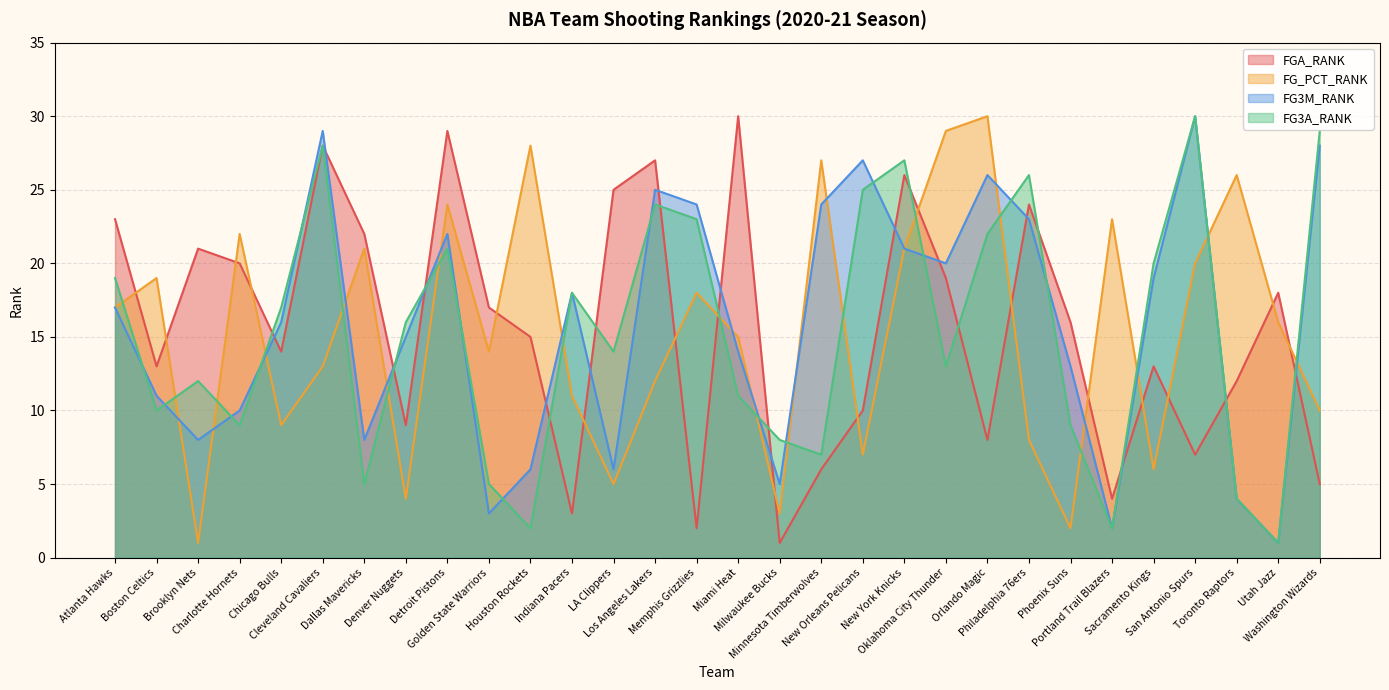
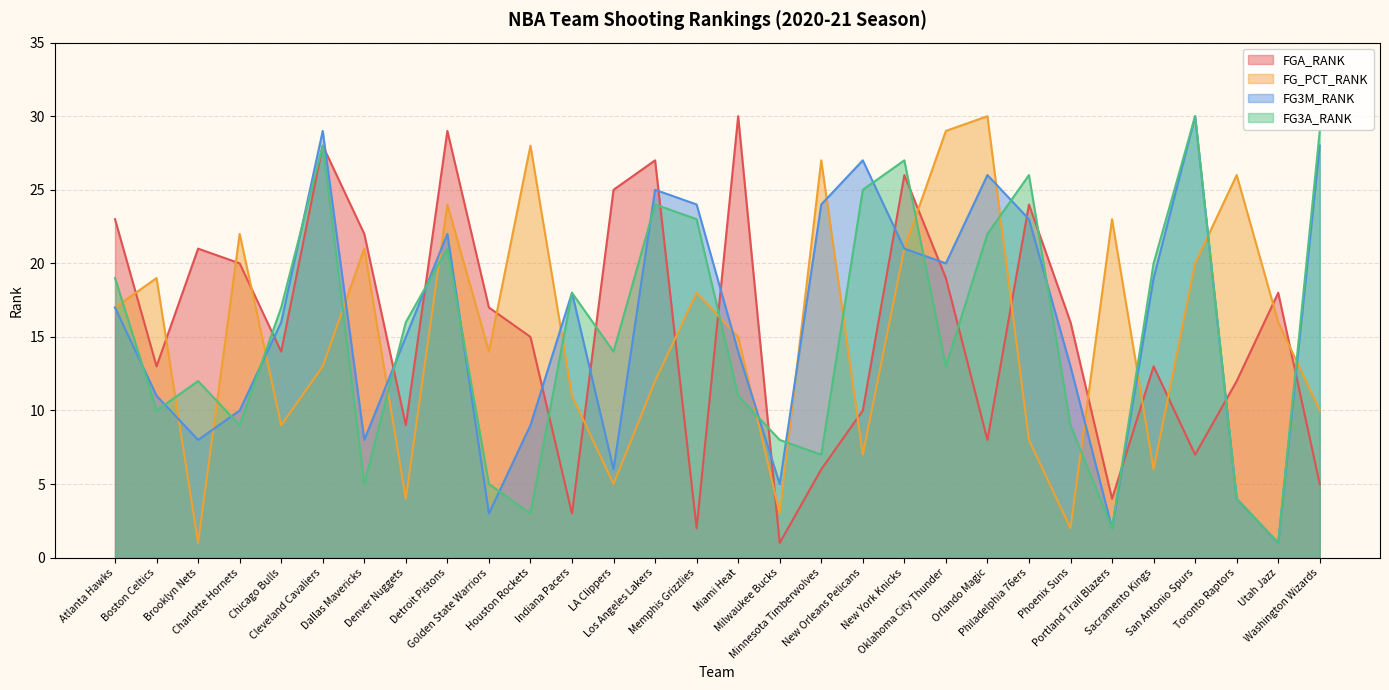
FG3M_RANK, Houston Rockets: 6 -> 9
FG3A_RANK, Houston Rockets: 2 -> 3
